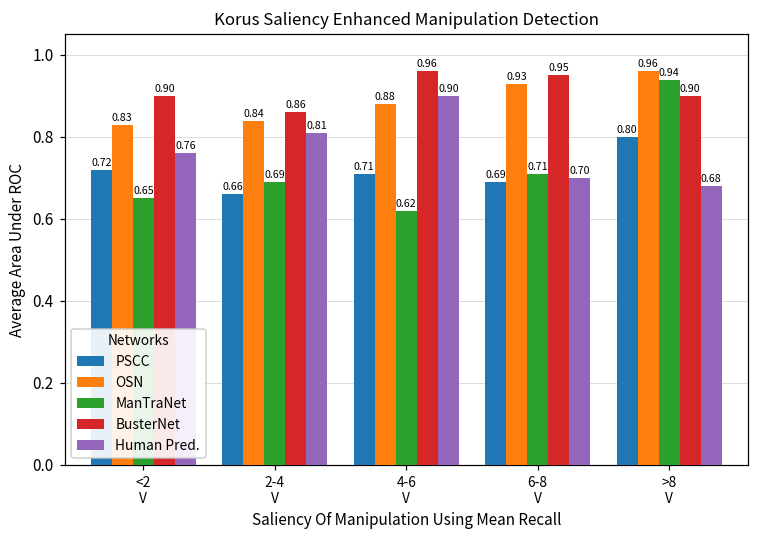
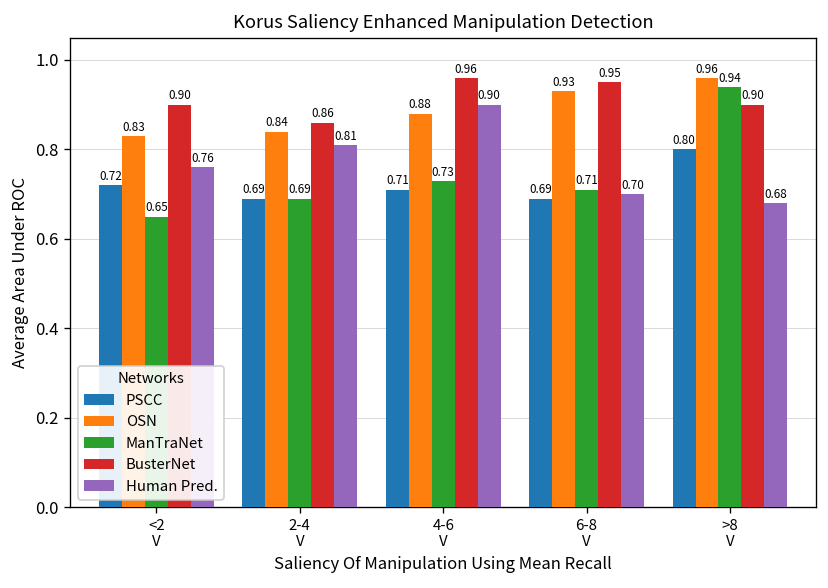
PSCC, 2-4 V: 0.66 -> 0.69
ManTraNet, 4-6 V: 0.62 -> 0.73
